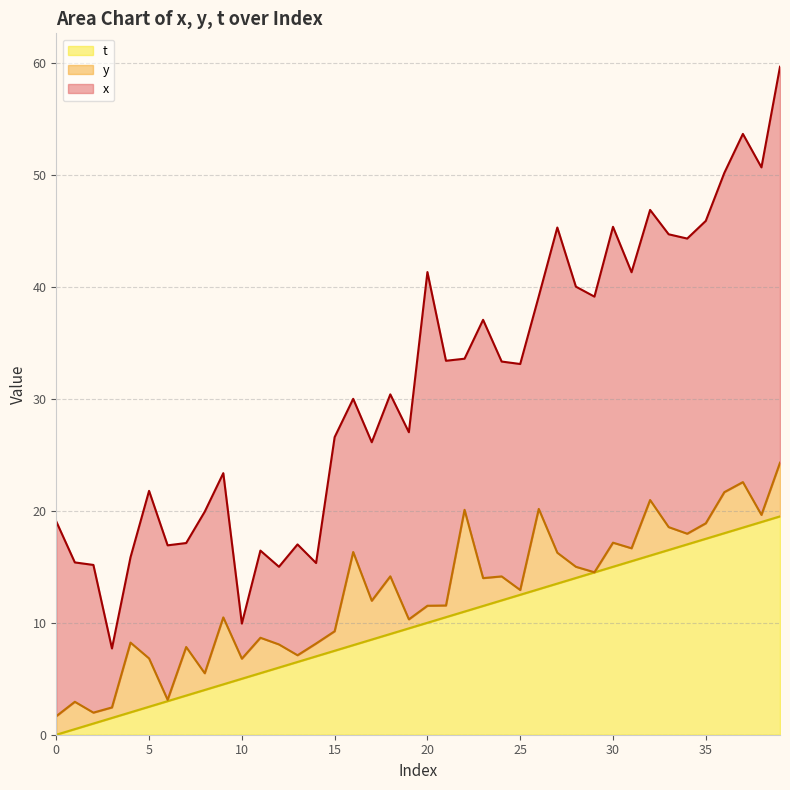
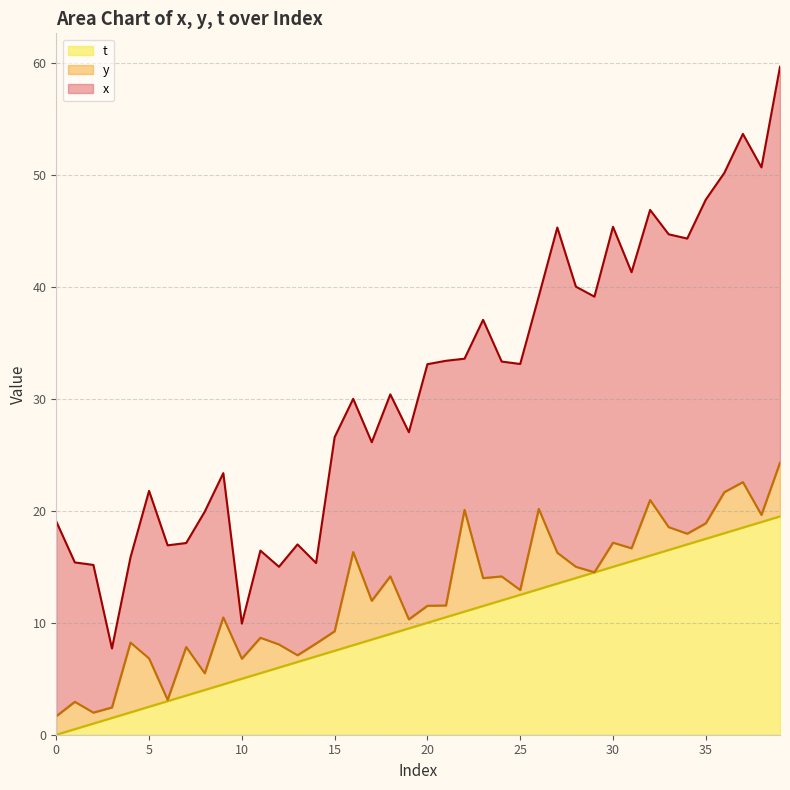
x, 20: 29.8 -> 21.6
x, 35: 27.0 -> 28.9
